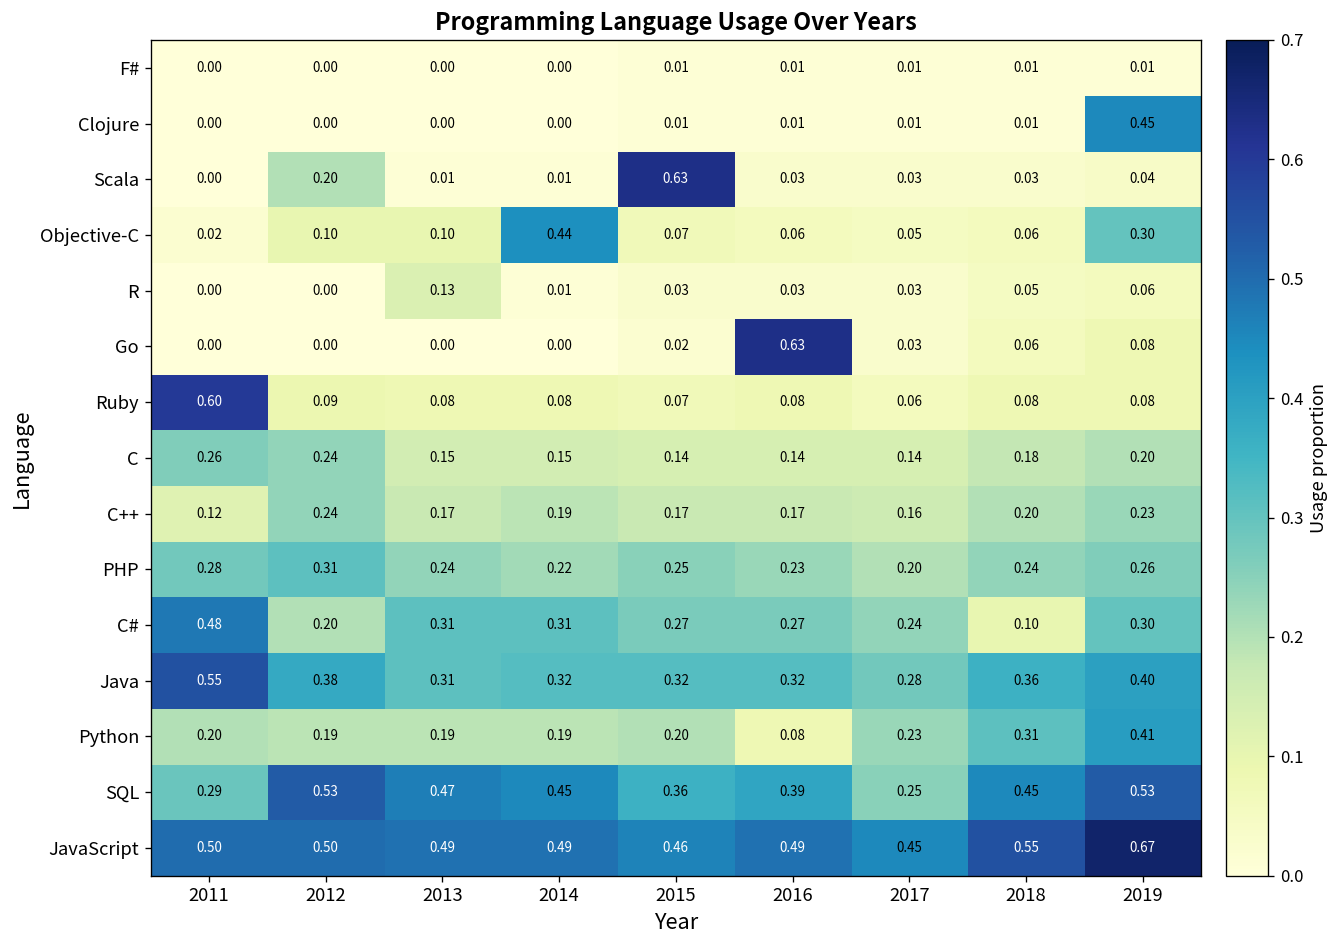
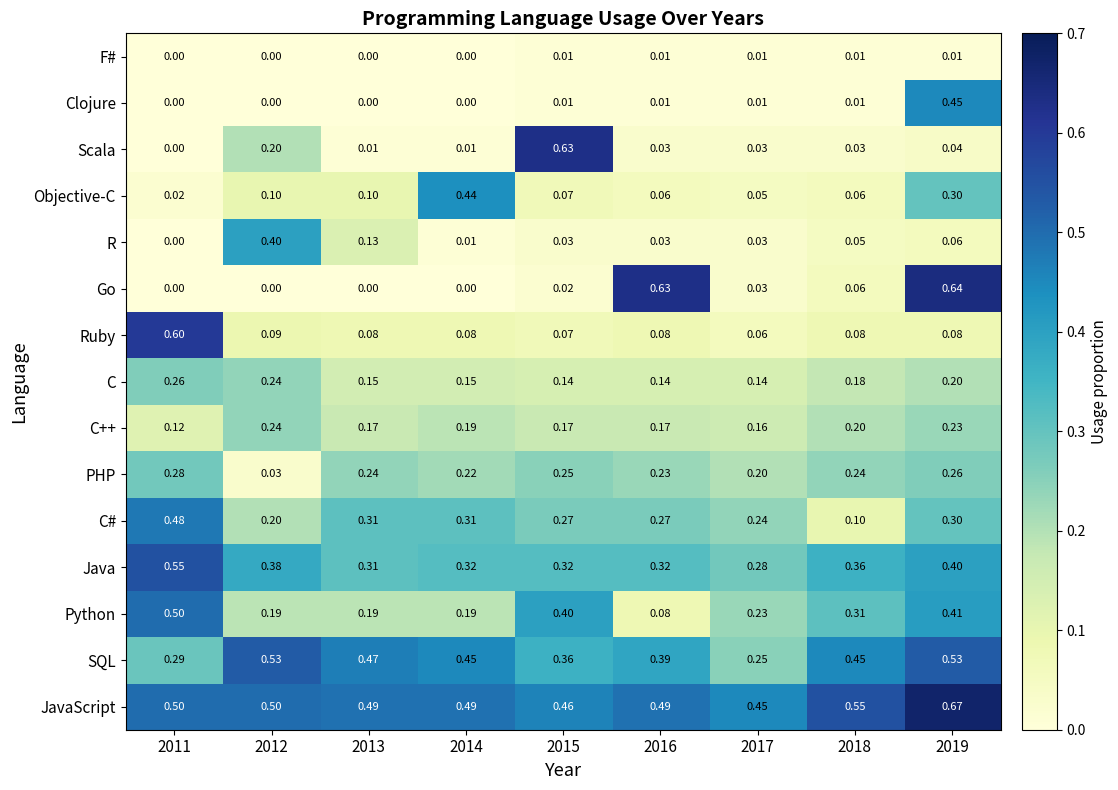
R, 2012: 0.00 -> 0.40
Go, 2019: 0.08 -> 0.64
PHP, 2012: 0.31 -> 0.03
Python, 2011: 0.20 -> 0.50
Python, 2015: 0.20 -> 0.40
